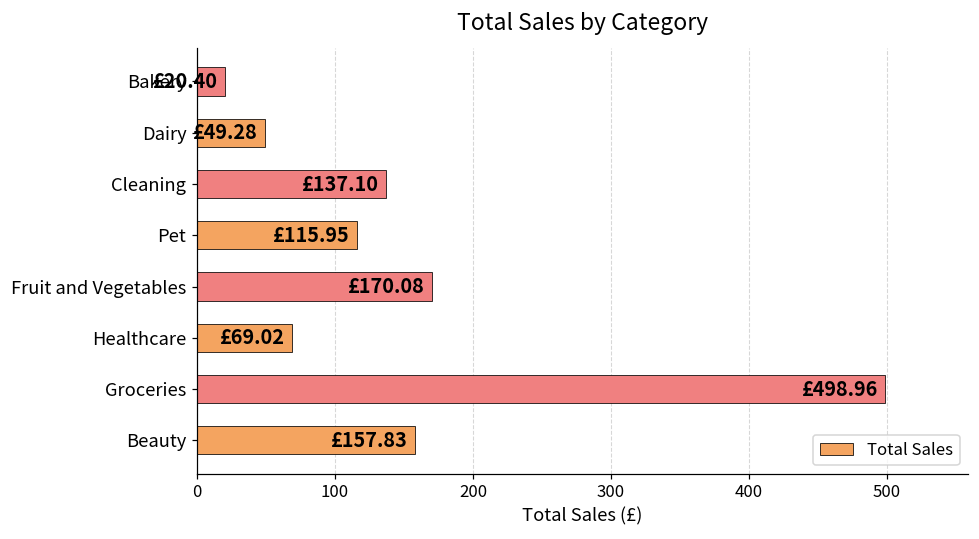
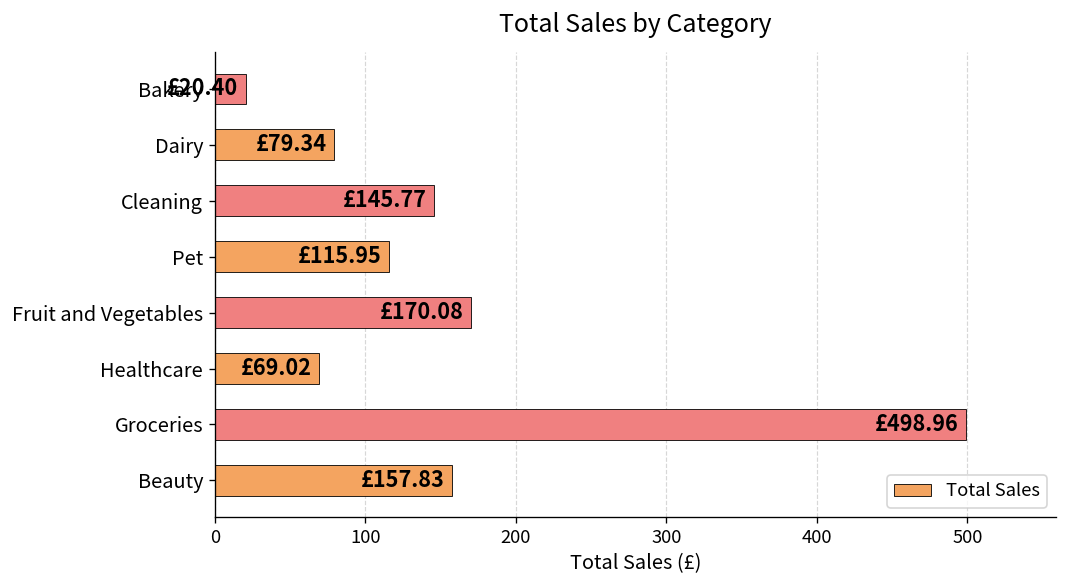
Dairy: £49.28 -> £79.34
Cleaning: £137.10 -> £145.77
